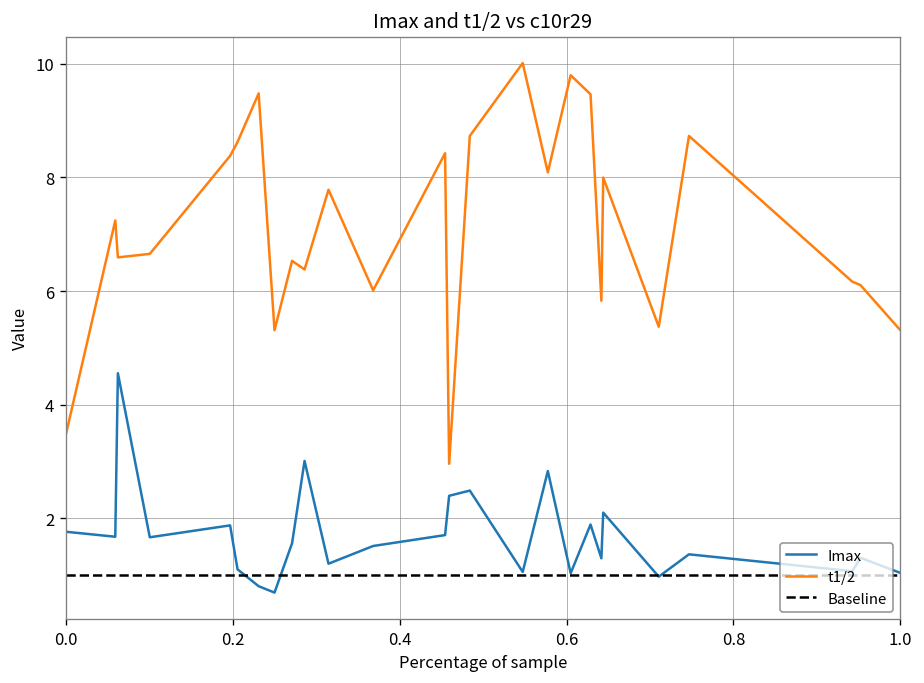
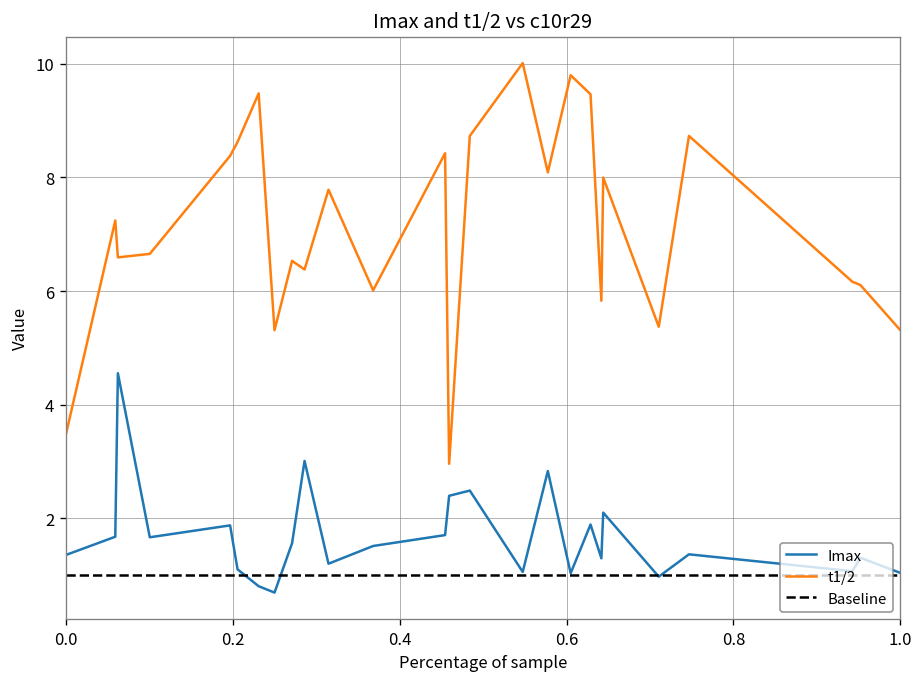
Imax, 0.0: 1.8 -> 1.4
